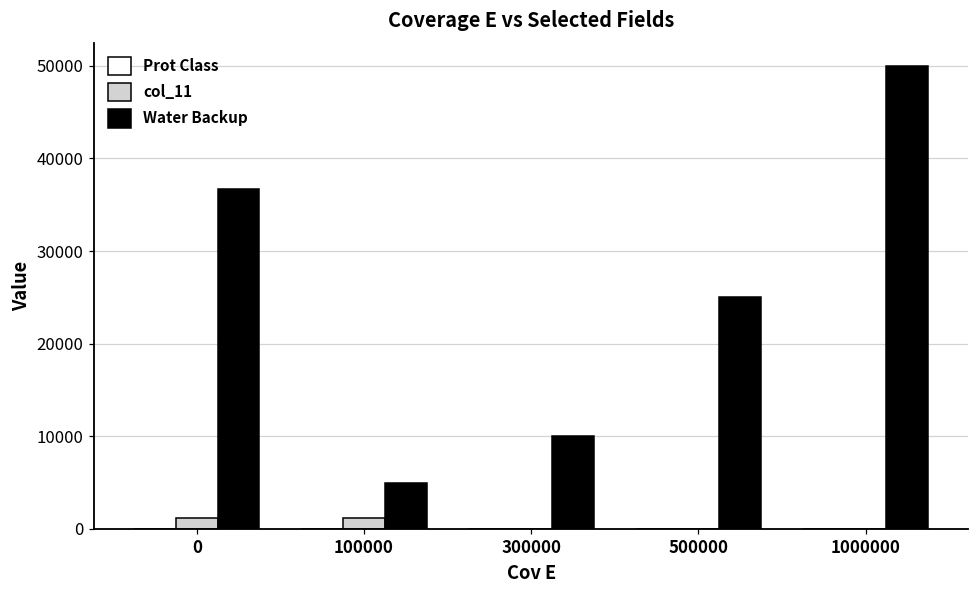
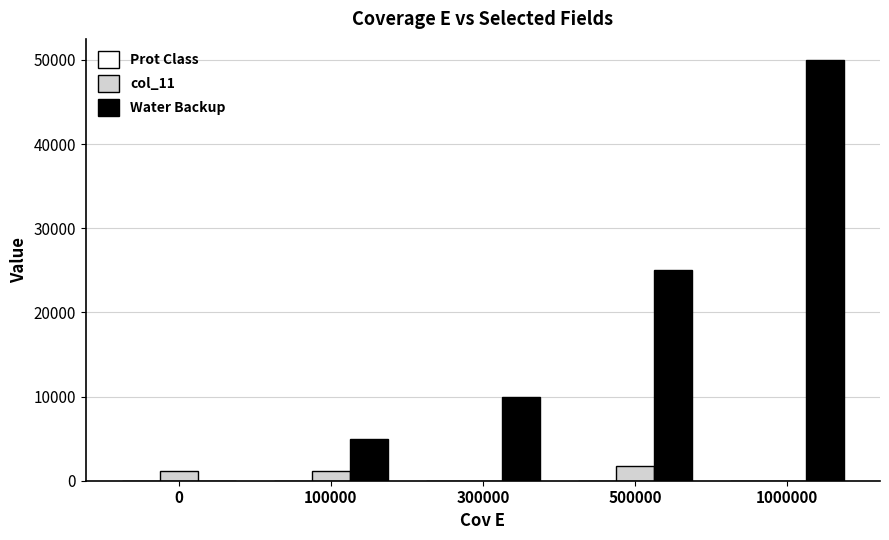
Water Backup, 0: 37000 -> 0
col_11, 500000: 0 -> 2000
